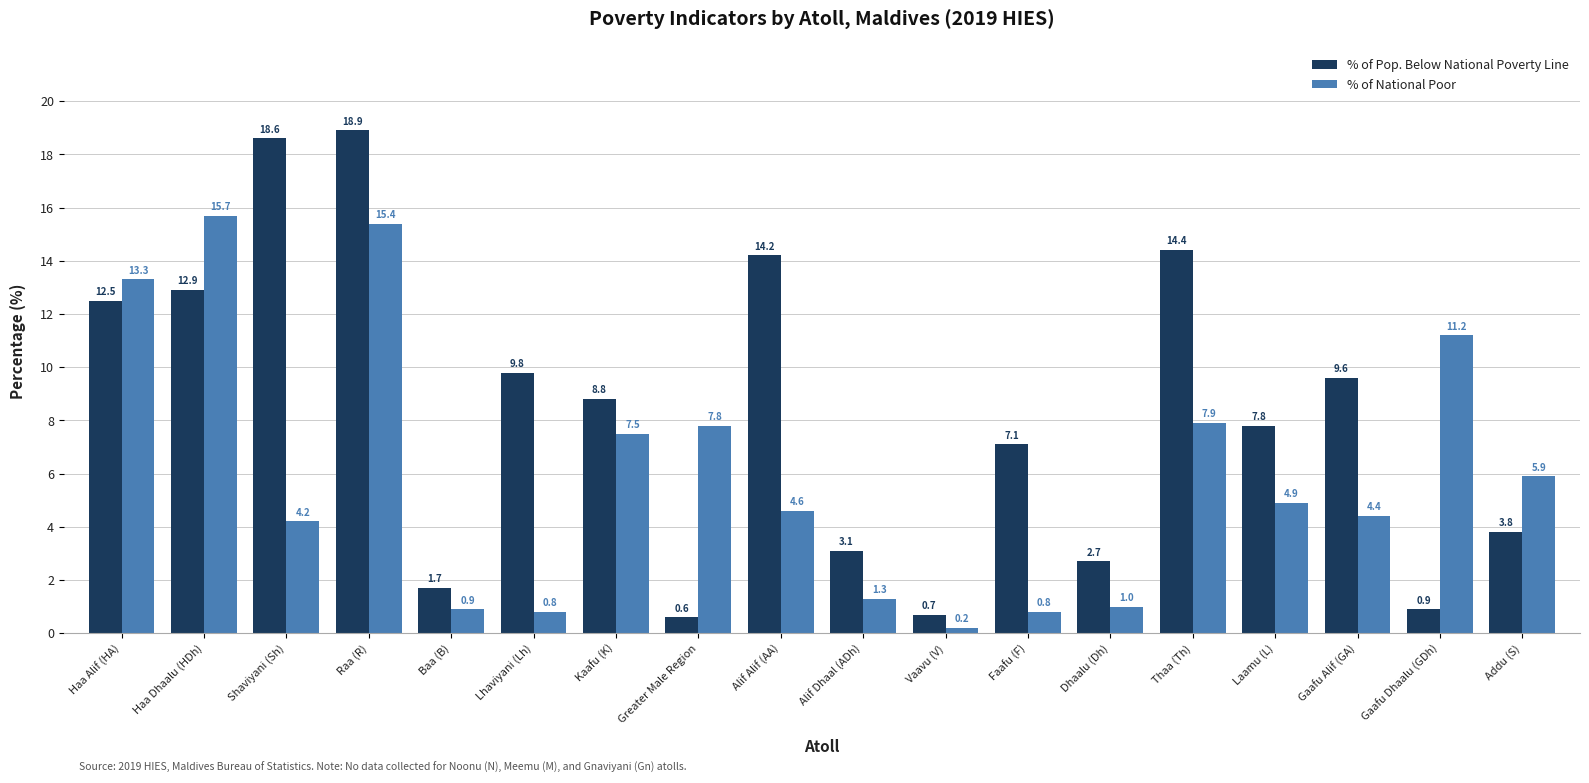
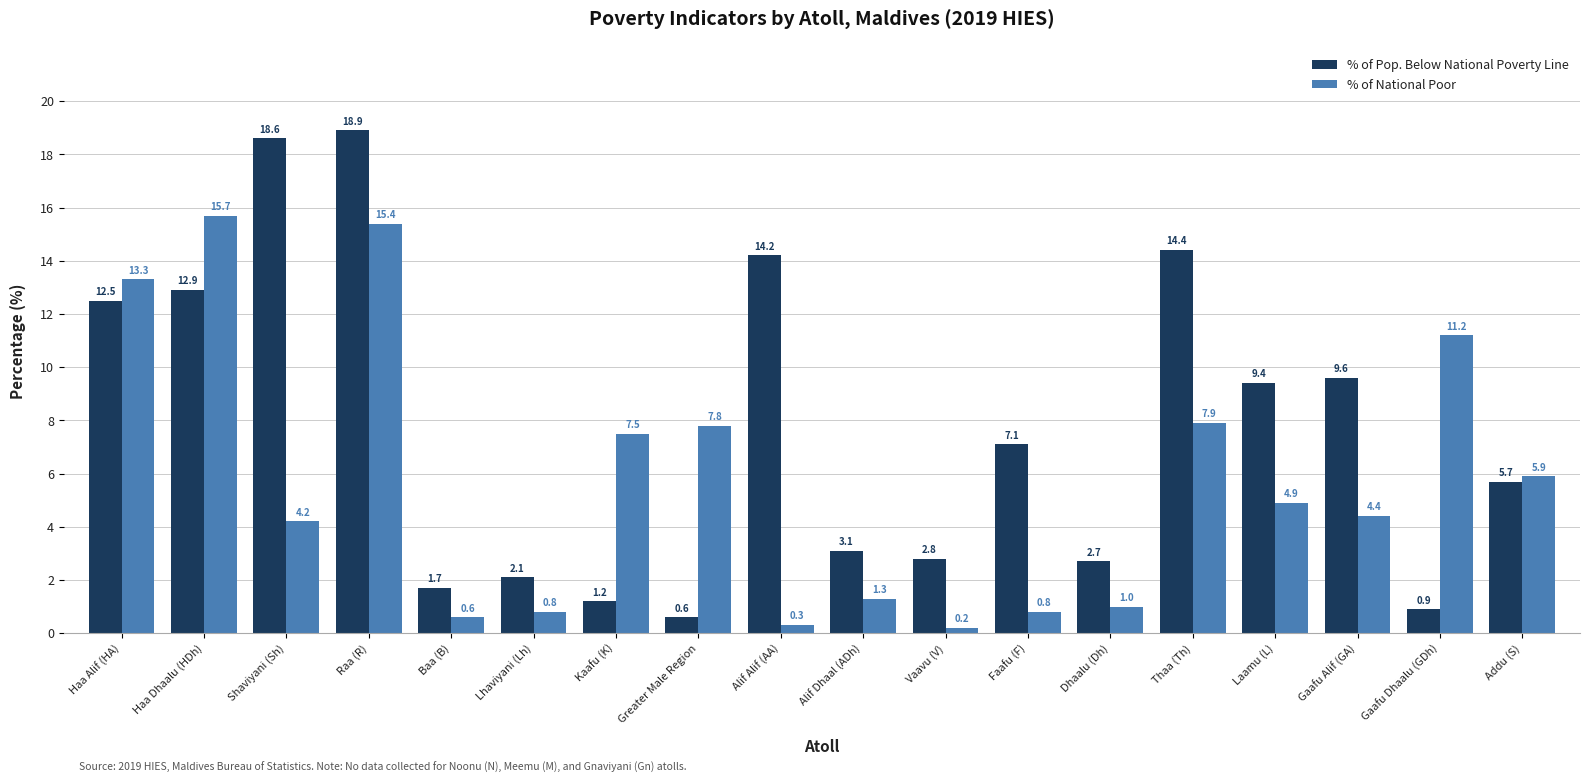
% of National Poor, Baa (B): 0.9 -> 0.6
% of Pop. Below National Poverty Line, Lhaviyani (Lh): 9.8 -> 2.1
% of Pop. Below National Poverty Line, Kaafu (K): 8.8 -> 1.2
% of National Poor, Alif Alif (AA): 4.6 -> 0.3
% of Pop. Below National Poverty Line, Vaavu (V): 0.7 -> 2.8
% of Pop. Below National Poverty Line, Laamu (L): 7.8 -> 9.4
% of Pop. Below National Poverty Line, Addu (S): 3.8 -> 5.7
